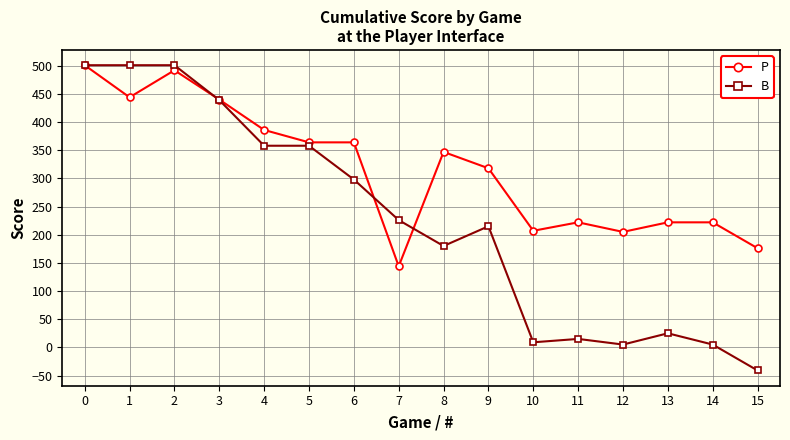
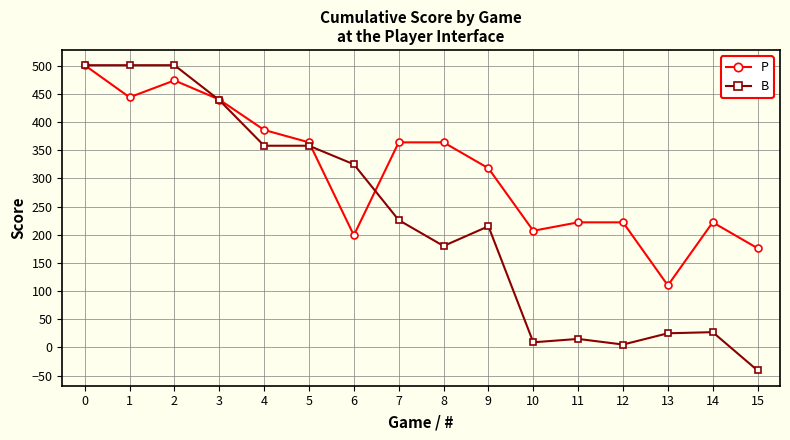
P, 2: 490 -> 470
P, 6: 360 -> 200
B, 6: 300 -> 330
P, 7: 140 -> 360
P, 8: 350 -> 360
P, 12: 210 -> 220
P, 13: 220 -> 110
B, 14: 10 -> 30
